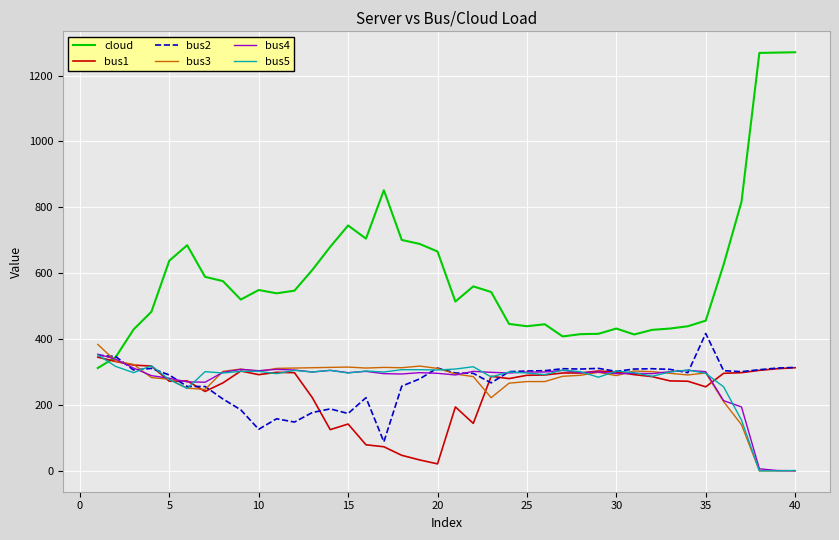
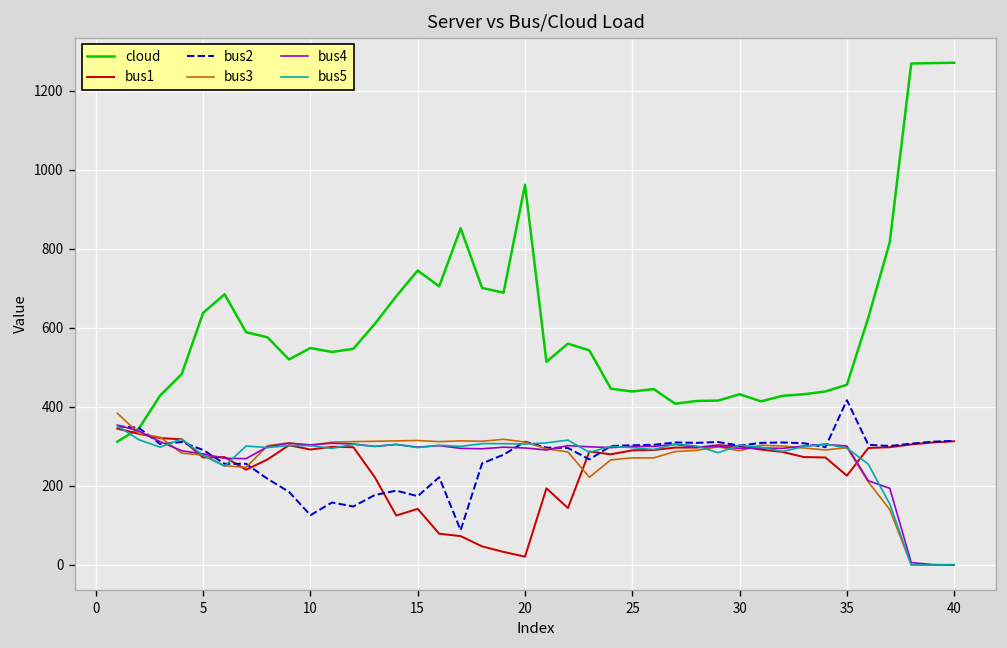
cloud, 20: 670 -> 960
bus1, 35: 260 -> 230
